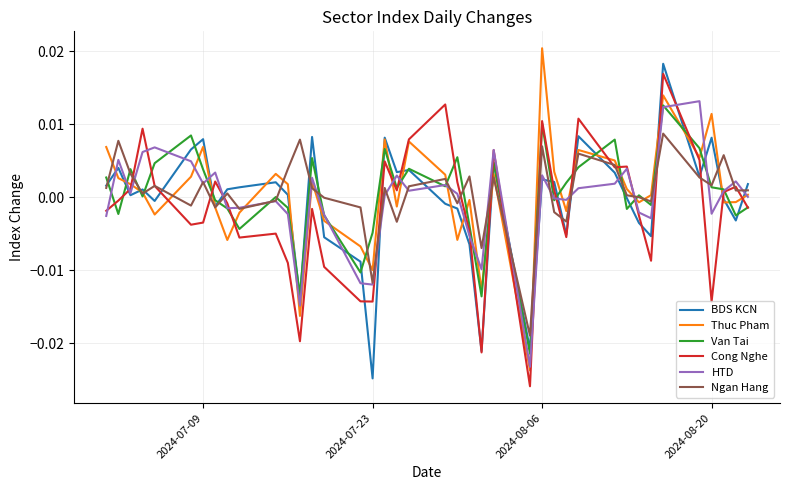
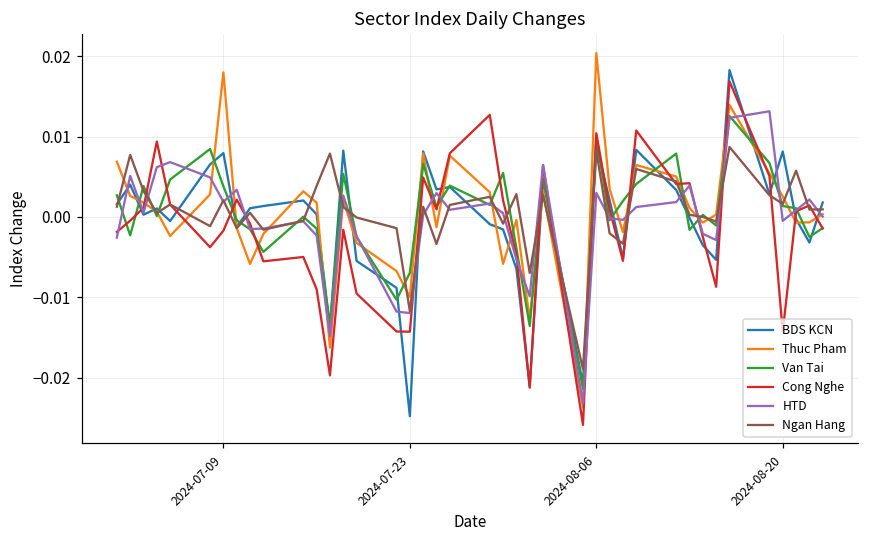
Thuc Pham, 2024-07-09: 0.007 -> 0.018
Cong Nghe, 2024-07-09: -0.003 -> -0.002
Van Tai, 2024-07-23: -0.005 -> -0.007
BDS KCN, 2024-08-06: 0.002 -> 0.009
Ngan Hang, 2024-08-06: 0.007 -> 0.008
Thuc Pham, 2024-08-20: 0.011 -> 0.003
HTD, 2024-08-20: -0.002 -> 0.000
